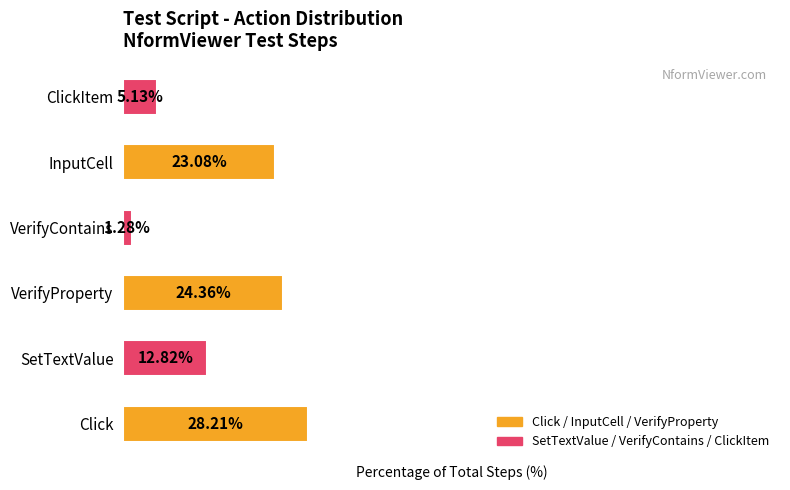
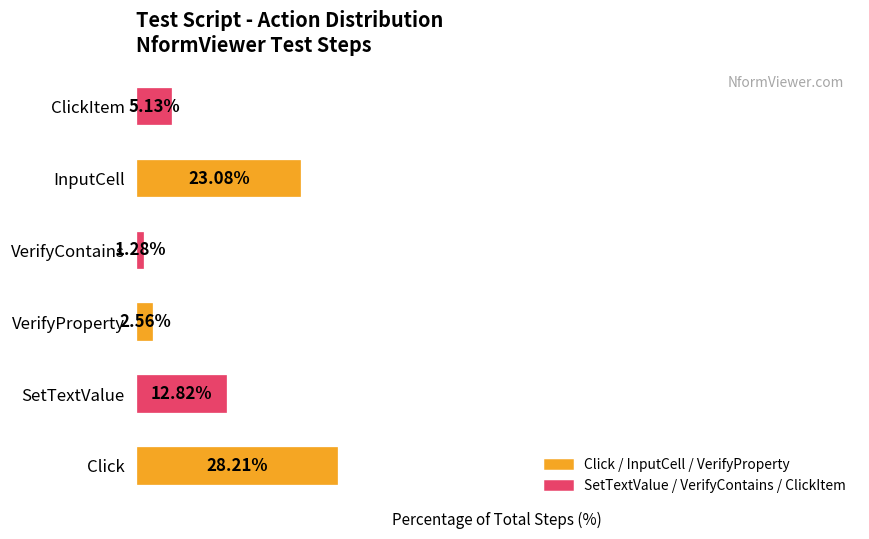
VerifyProperty: 24.36% -> 2.56%
